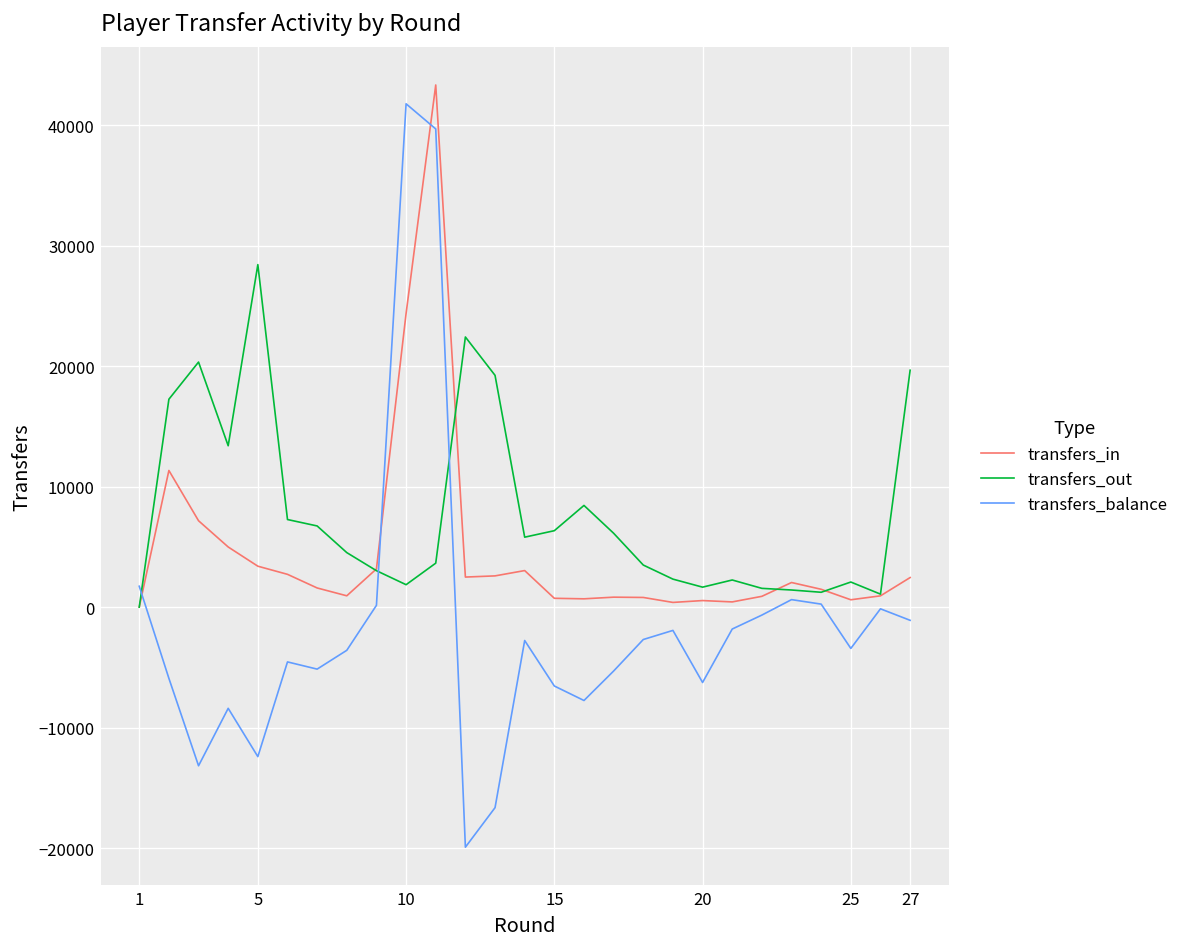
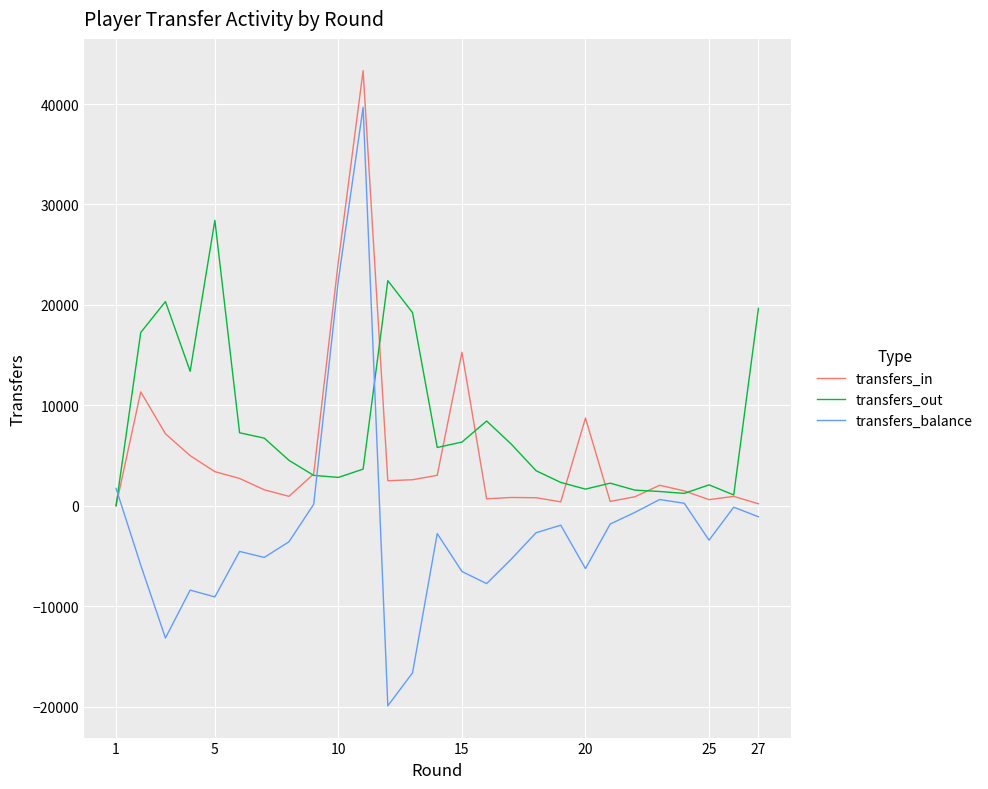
transfers_balance, 5: -12400 -> -9100
transfers_out, 10: 1900 -> 2800
transfers_balance, 10: 41800 -> 22500
transfers_in, 15: 700 -> 15300
transfers_in, 20: 500 -> 8700
transfers_in, 27: 2500 -> 200
